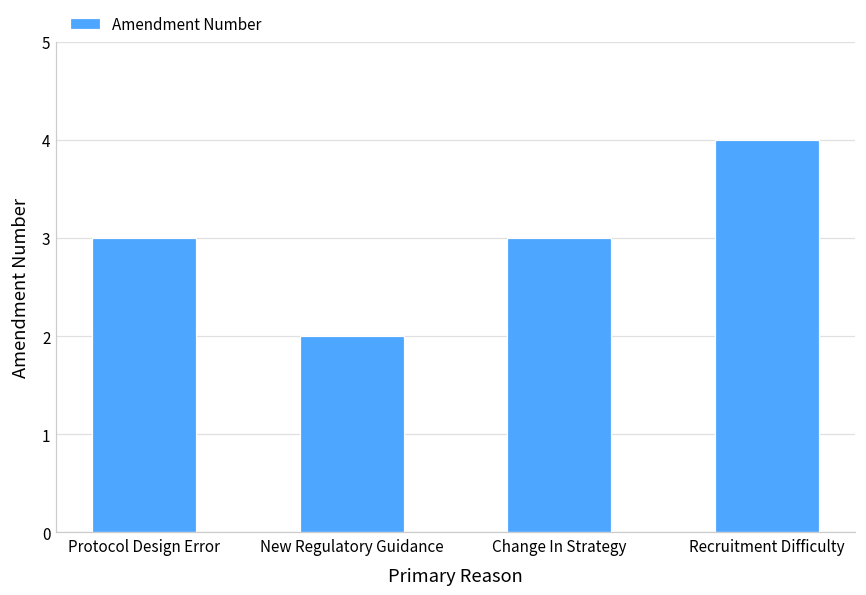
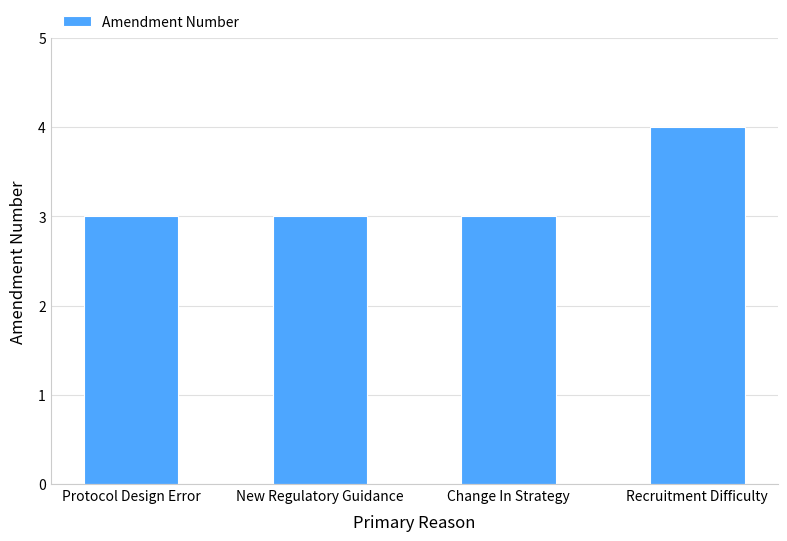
New Regulatory Guidance: 2 -> 3
